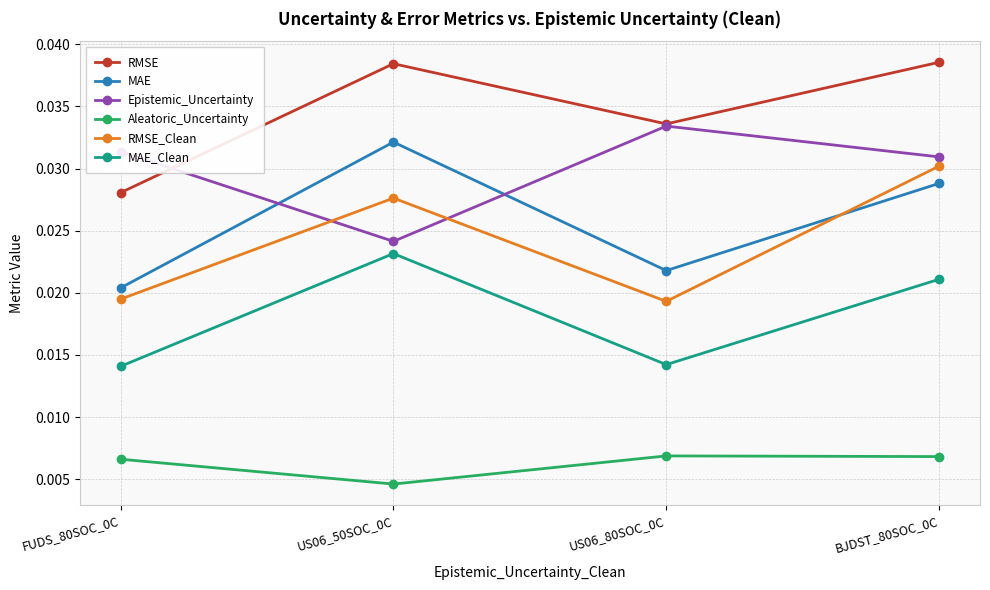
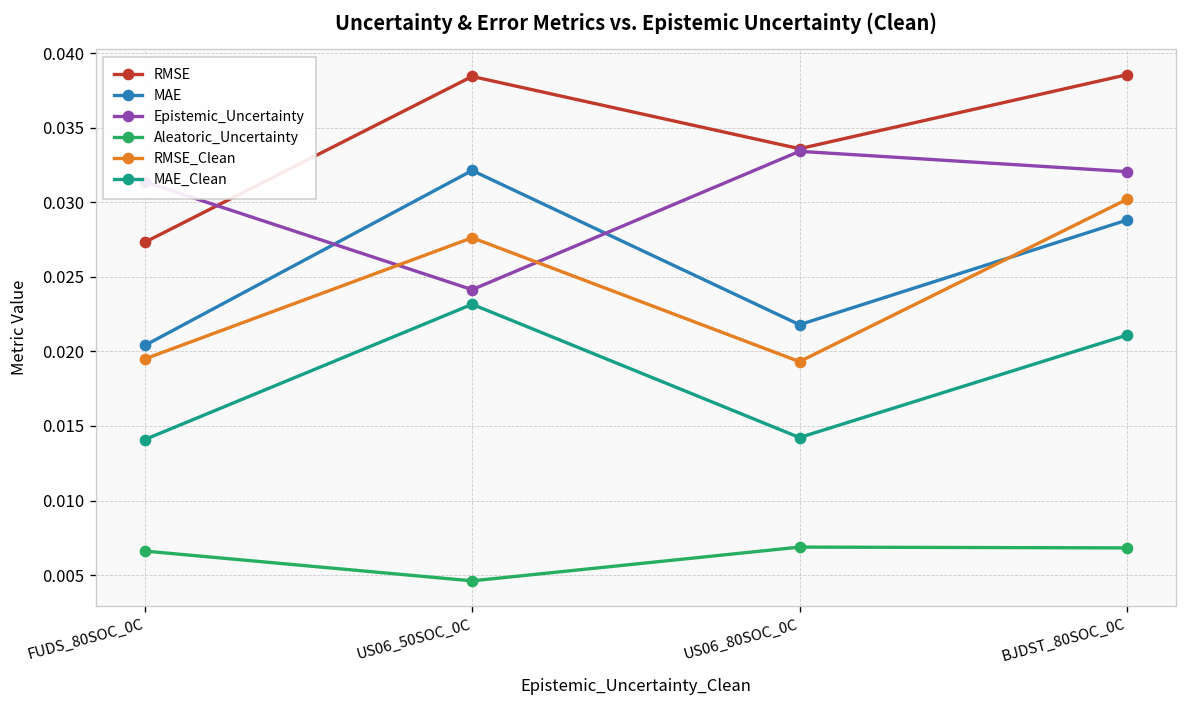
RMSE, FUDS_80SOC_0C: 0.0281 -> 0.0273
Epistemic_Uncertainty, BJDST_80SOC_0C: 0.0309 -> 0.0321
